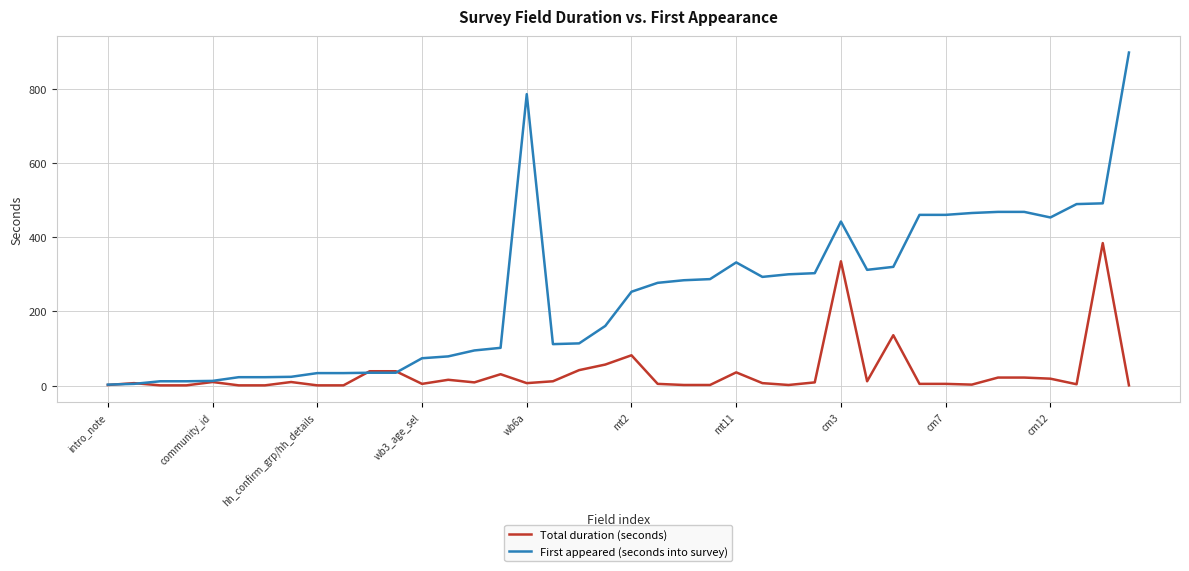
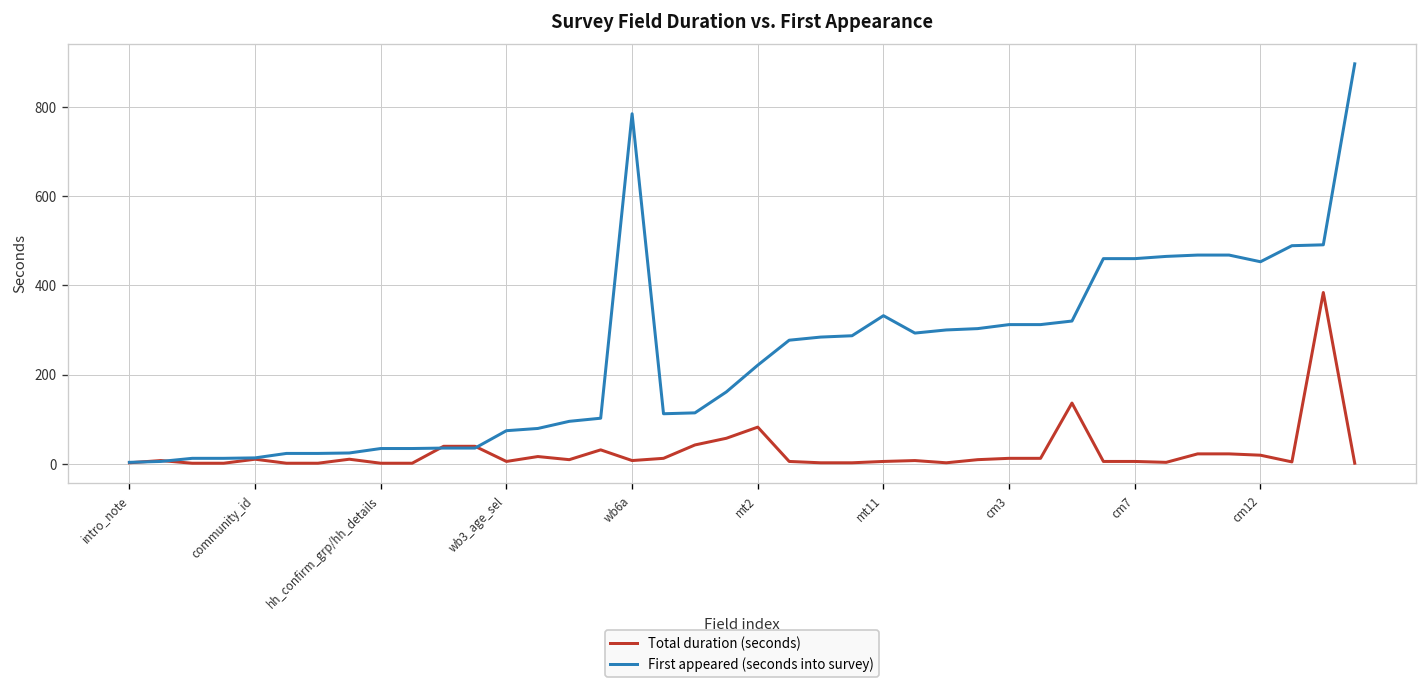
First appeared (seconds into survey), mt2: 250 -> 220
Total duration (seconds), mt11: 40 -> 10
Total duration (seconds), cm3: 340 -> 10
First appeared (seconds into survey), cm3: 440 -> 310
